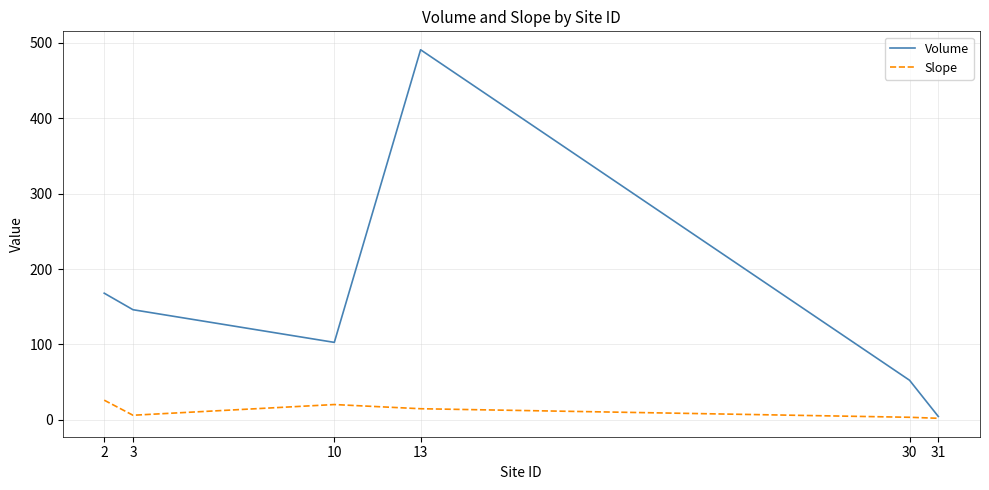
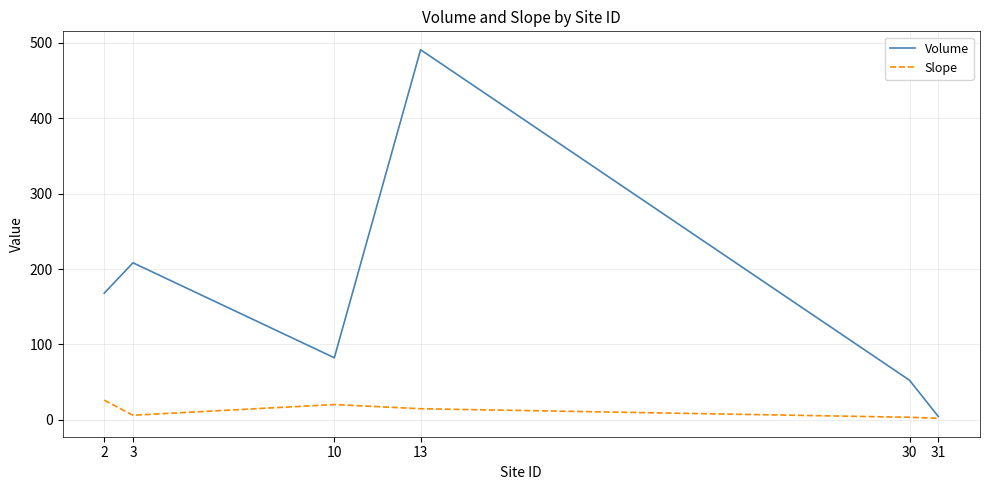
Volume, 3: 150 -> 210
Volume, 10: 100 -> 80
